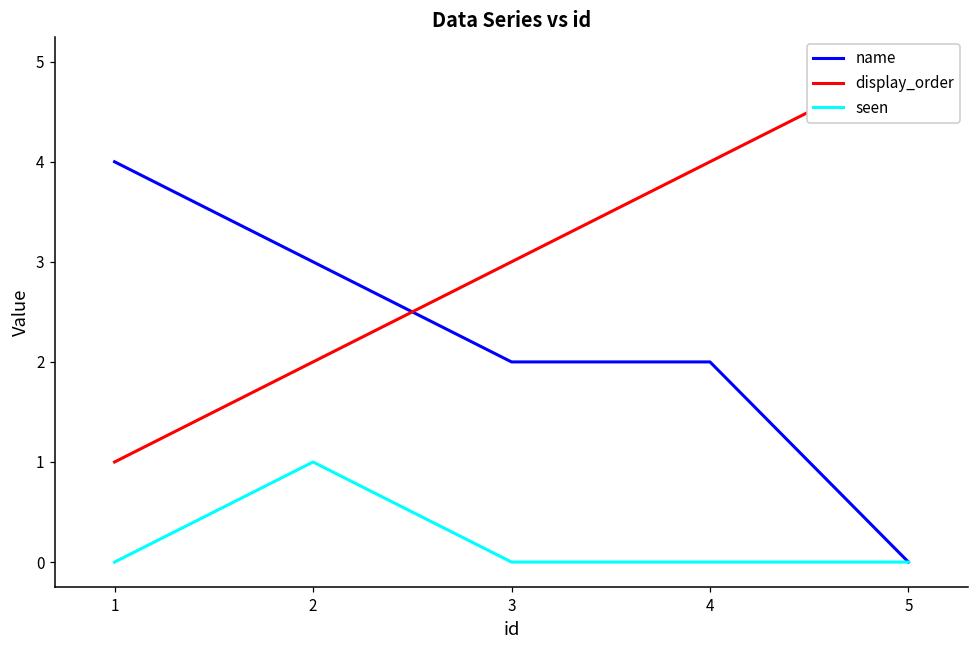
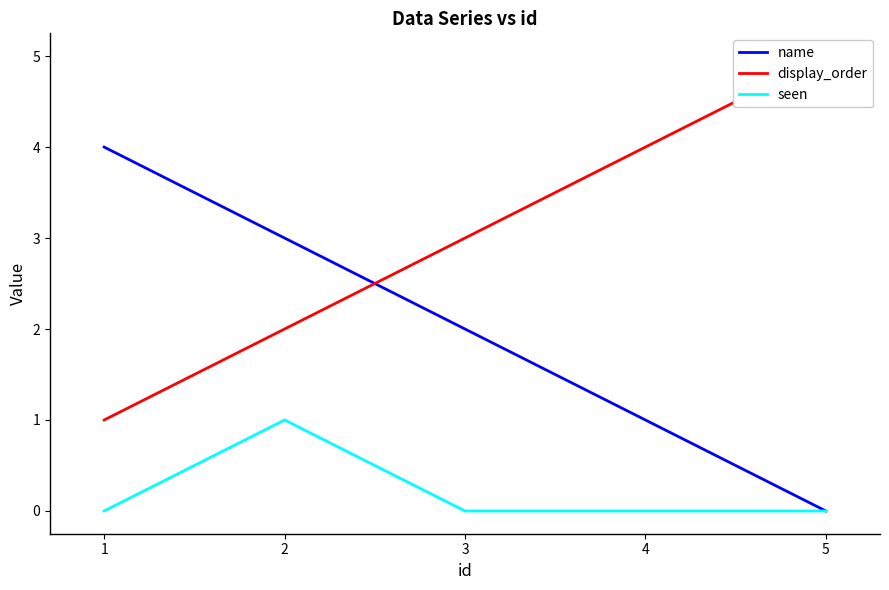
name, 4: 2 -> 1
